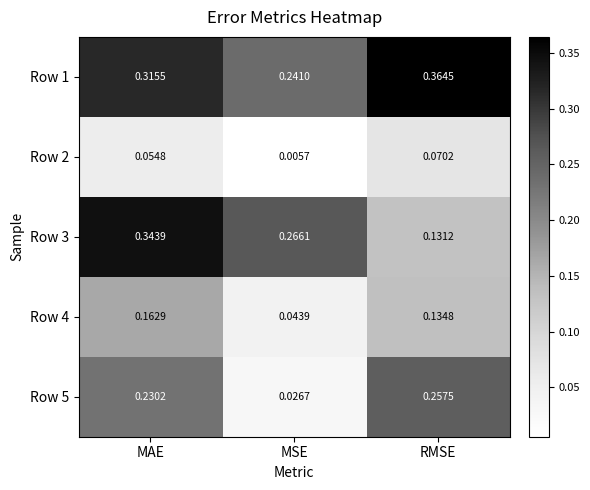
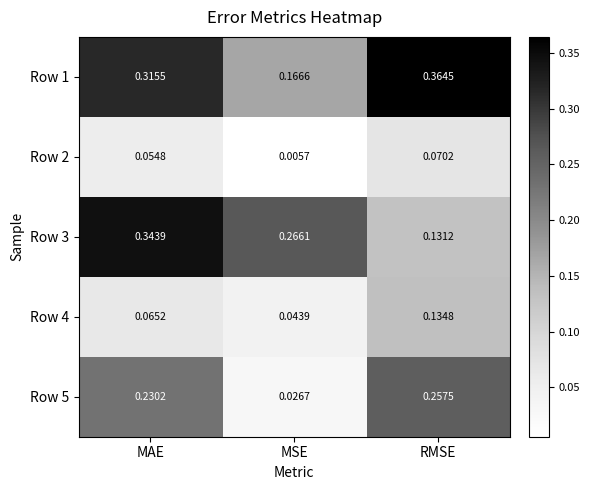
Row 1, MSE: 0.2410 -> 0.1666
Row 4, MAE: 0.1629 -> 0.0652
